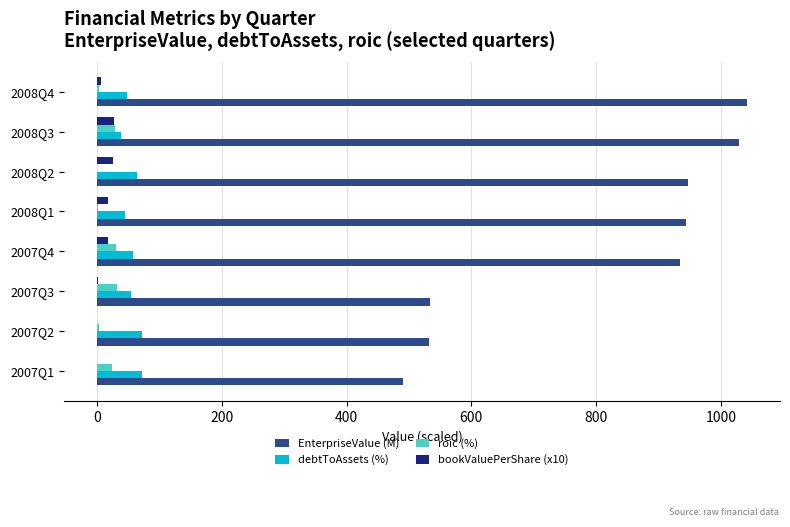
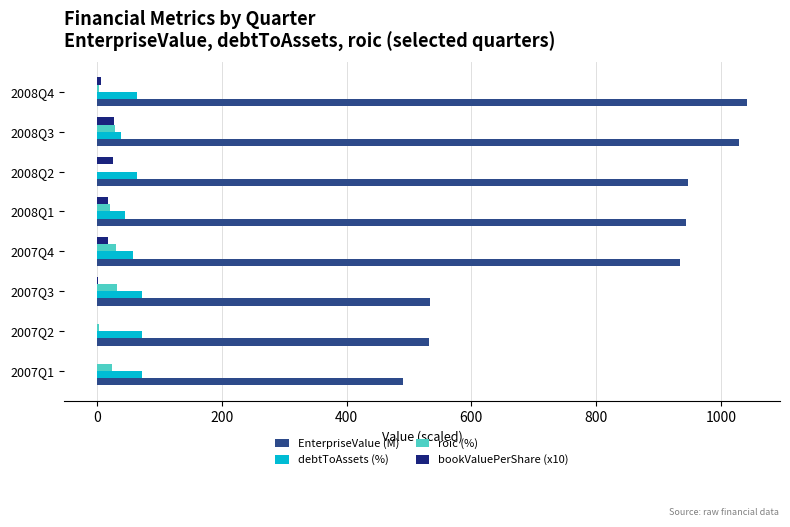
debtToAssets (%), 2008Q4: 50 -> 60
roic (%), 2008Q1: 0 -> 20
debtToAssets (%), 2007Q3: 50 -> 70
